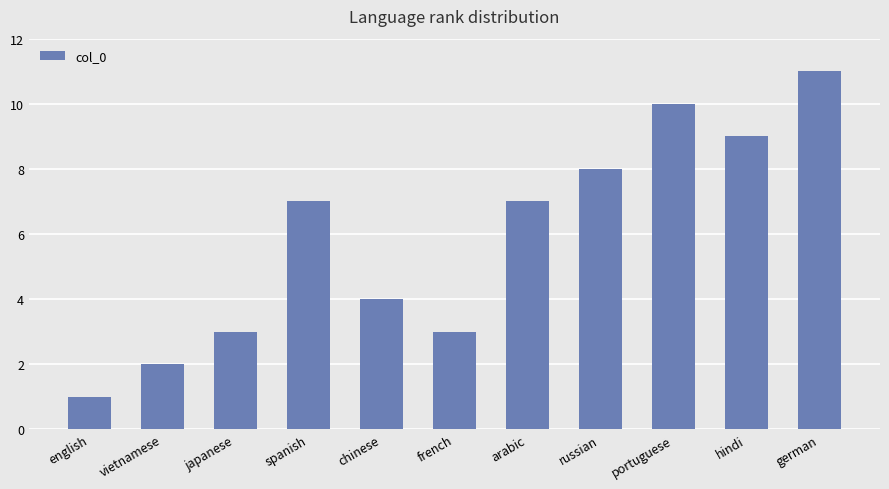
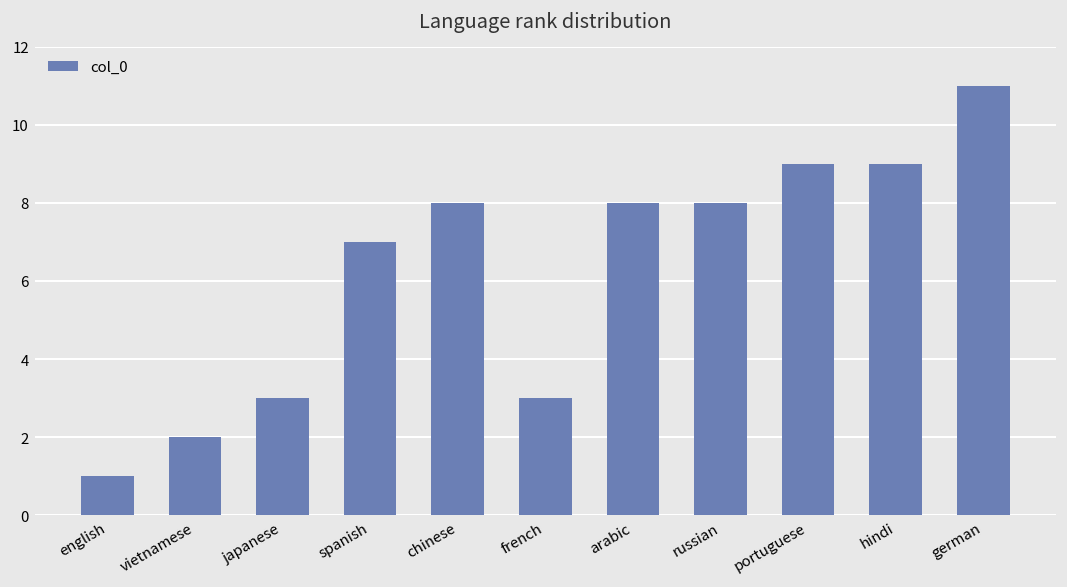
chinese: 4 -> 8
arabic: 7 -> 8
portuguese: 10 -> 9
